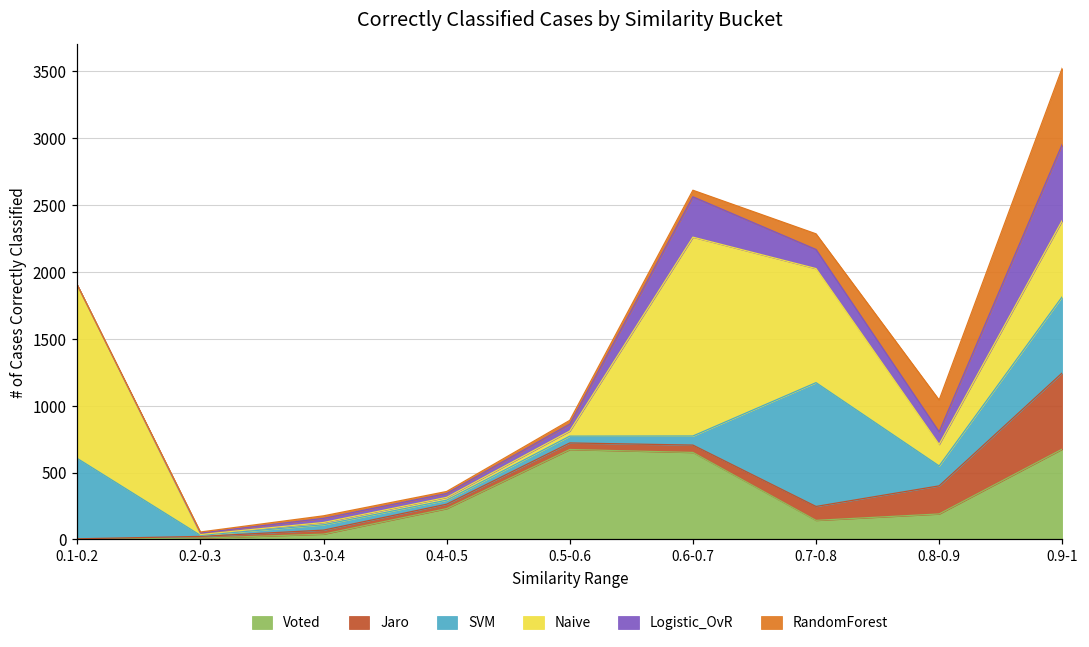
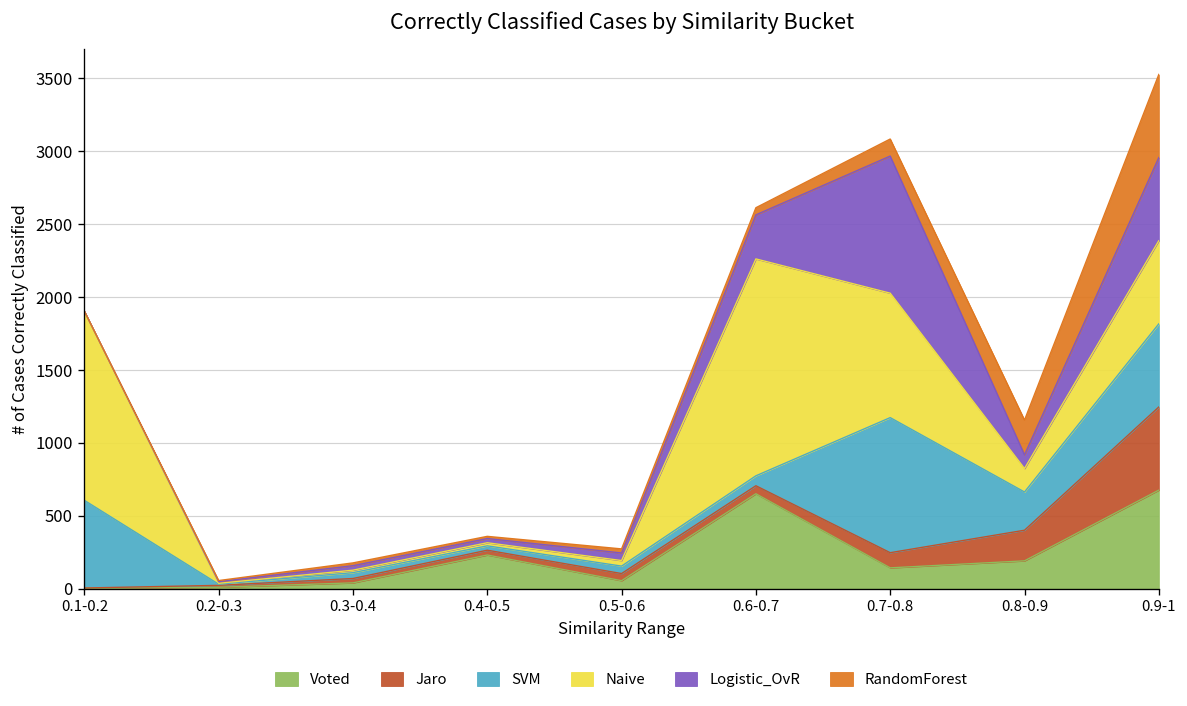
Voted, 0.5-0.6: 670 -> 60
Logistic_OvR, 0.7-0.8: 140 -> 940
SVM, 0.8-0.9: 150 -> 260
